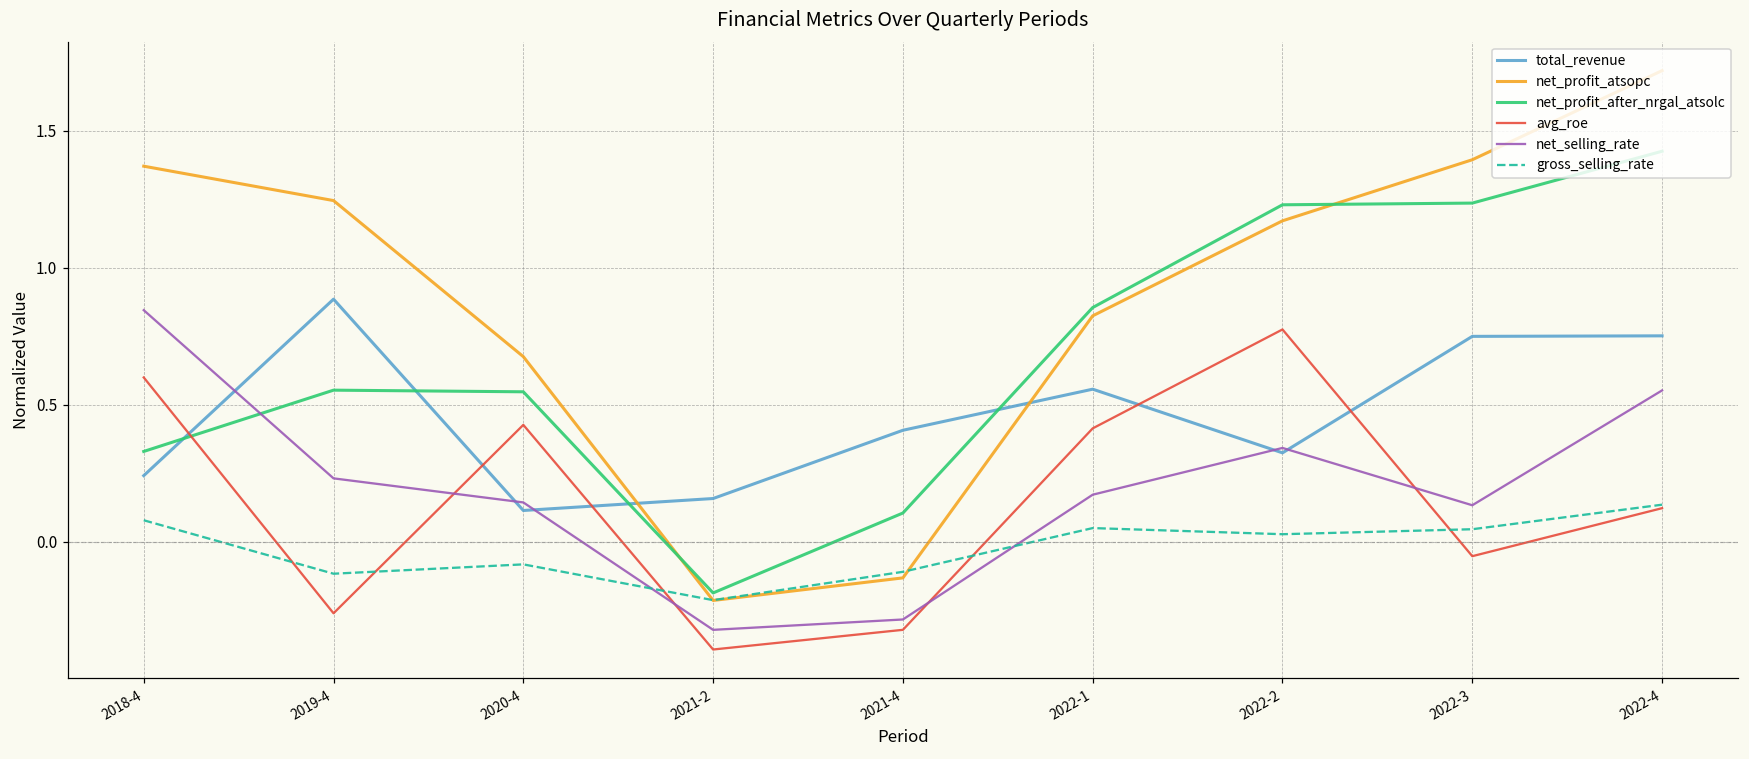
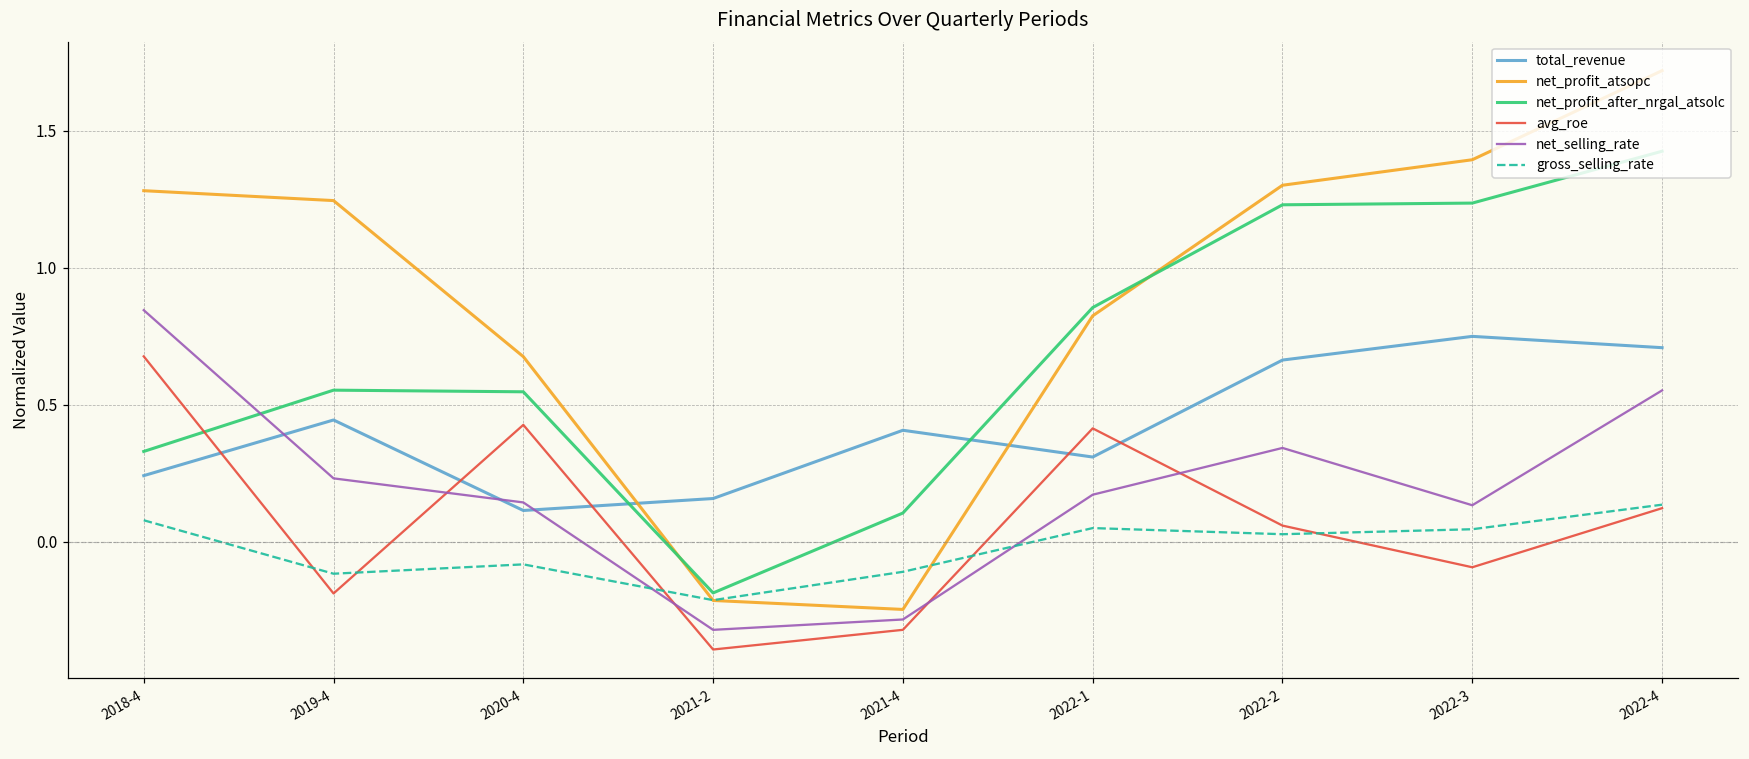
net_profit_atsopc, 2018-4: 1.37 -> 1.28
avg_roe, 2018-4: 0.60 -> 0.68
total_revenue, 2019-4: 0.89 -> 0.44
avg_roe, 2019-4: -0.26 -> -0.19
net_profit_atsopc, 2021-4: -0.13 -> -0.25
total_revenue, 2022-1: 0.56 -> 0.31
total_revenue, 2022-2: 0.32 -> 0.66
net_profit_atsopc, 2022-2: 1.17 -> 1.30
avg_roe, 2022-2: 0.77 -> 0.06
avg_roe, 2022-3: -0.05 -> -0.09
total_revenue, 2022-4: 0.75 -> 0.71
